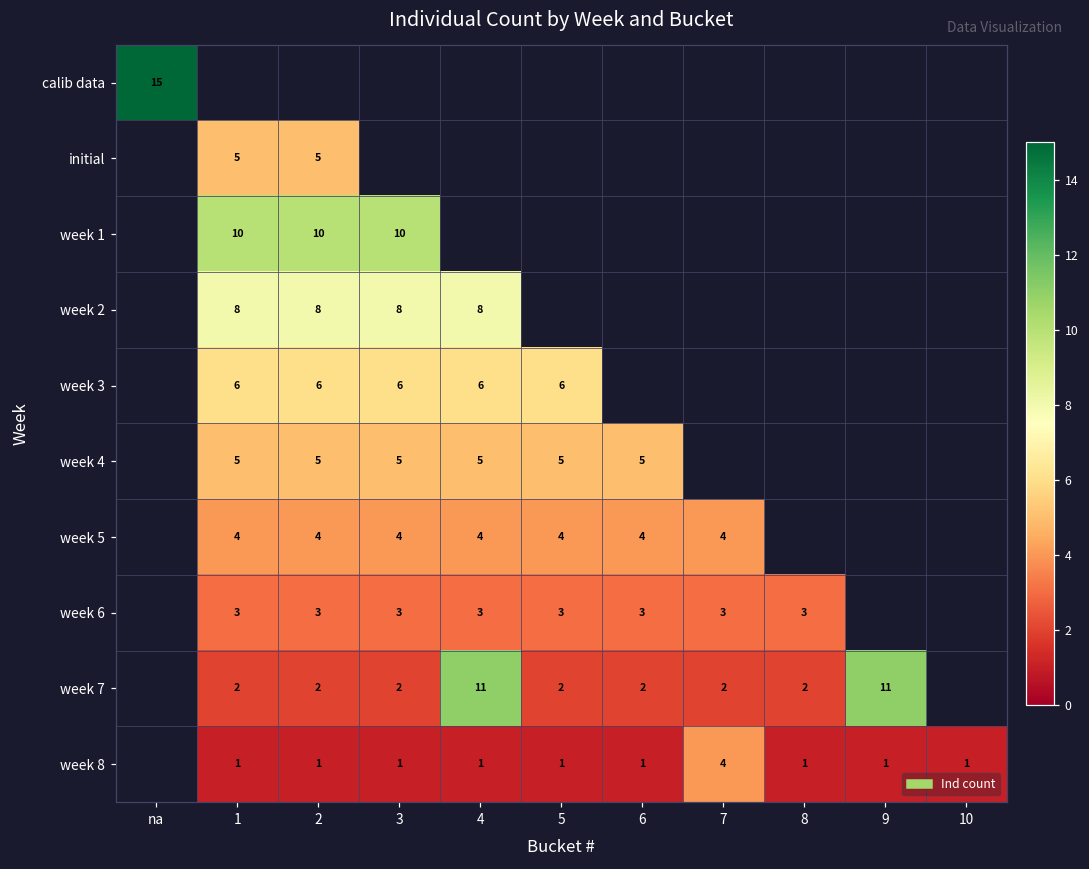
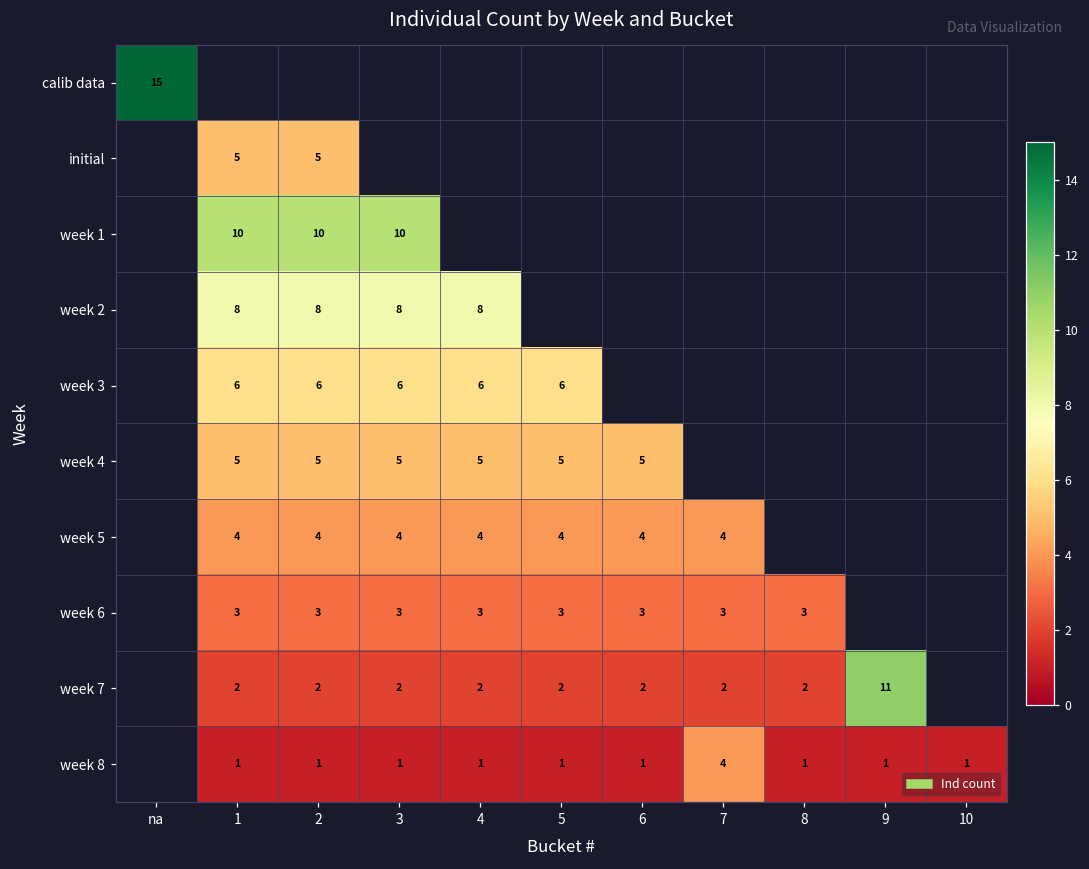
week 7, 4: 11 -> 2
